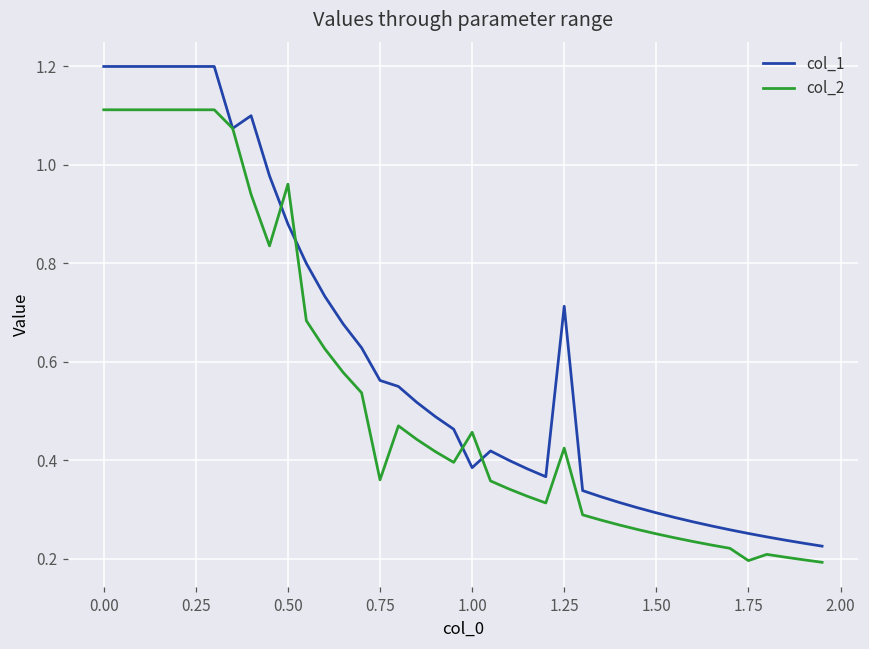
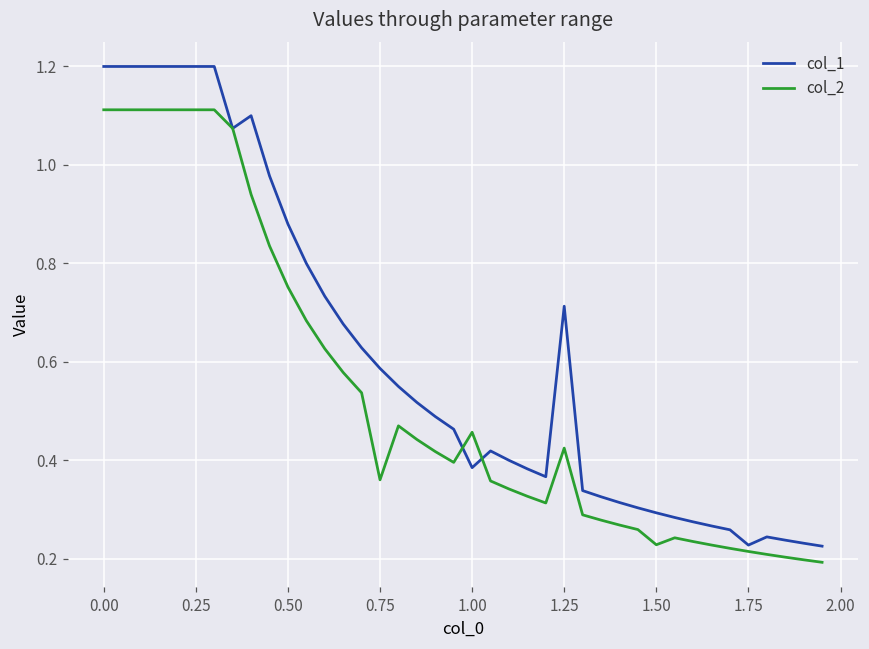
col_2, 0.50: 0.96 -> 0.75
col_1, 0.75: 0.56 -> 0.59
col_2, 1.50: 0.25 -> 0.23
col_1, 1.75: 0.25 -> 0.23
col_2, 1.75: 0.20 -> 0.21
